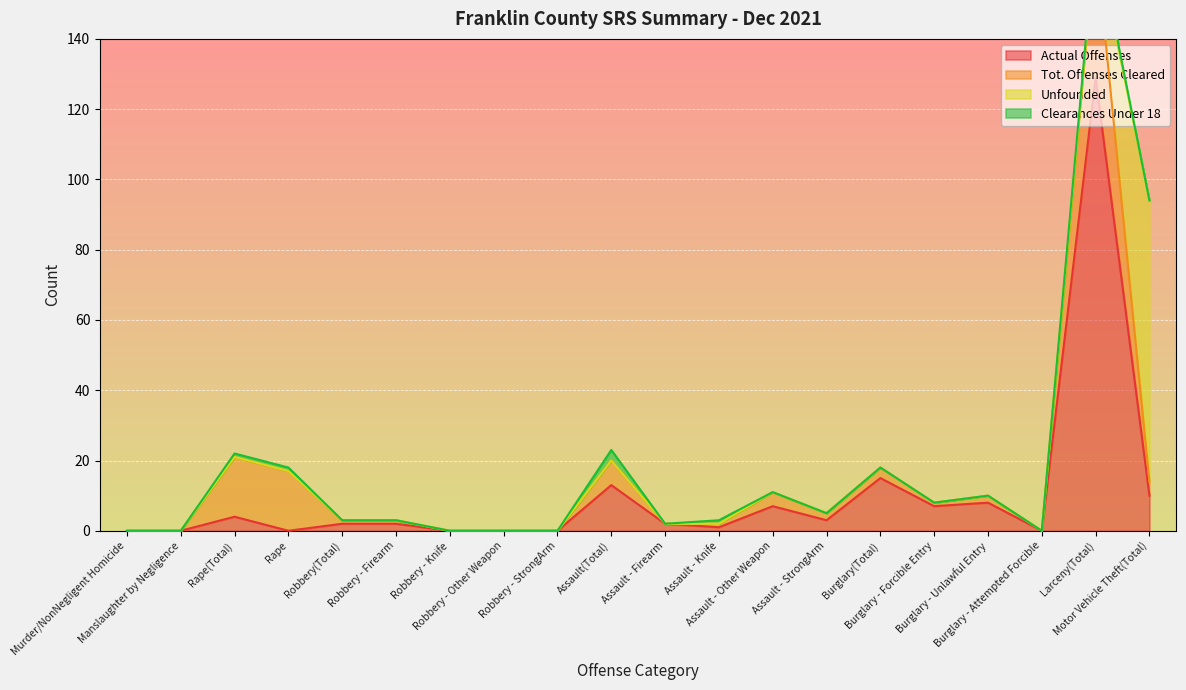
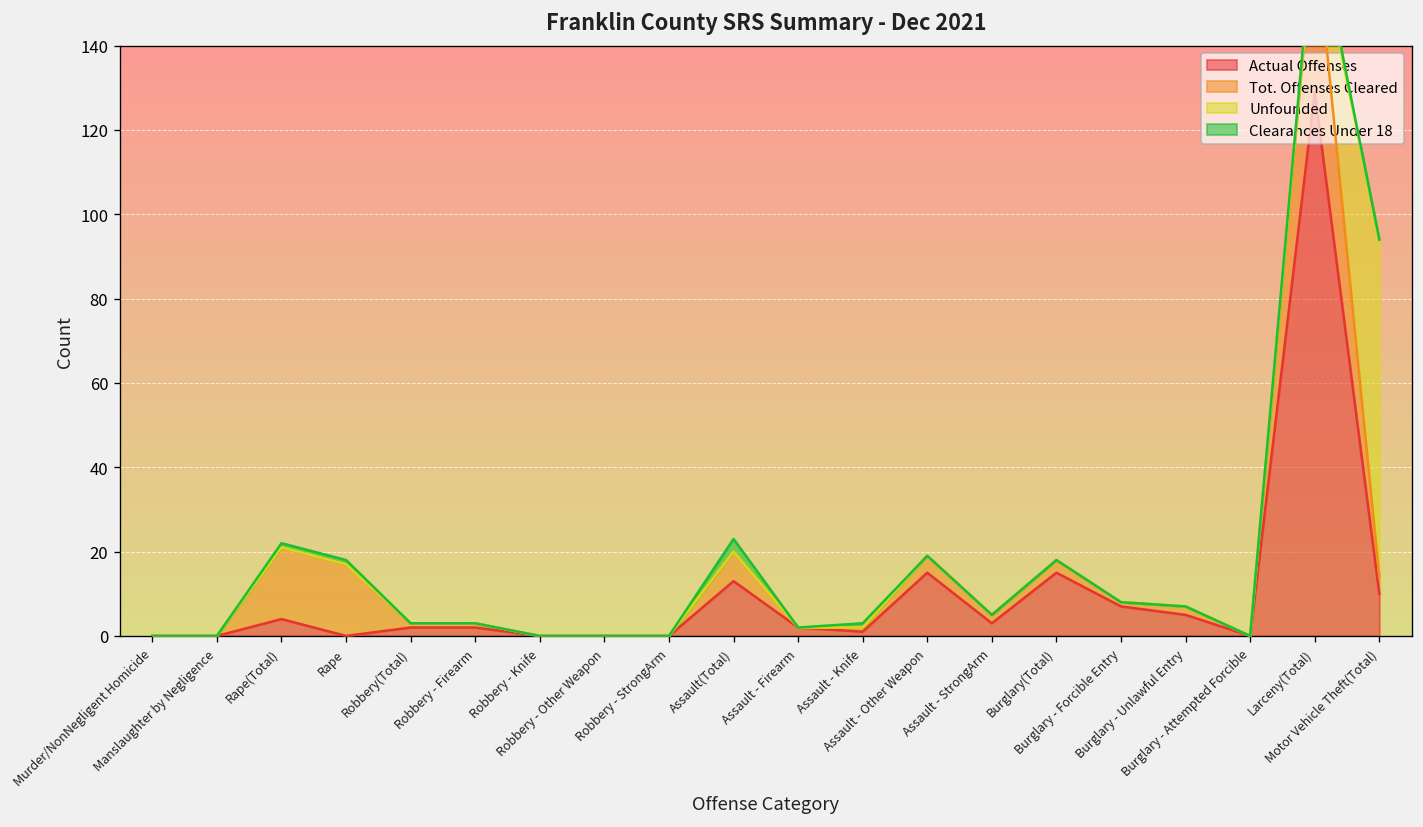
Actual Offenses, Assault - Other Weapon: 7 -> 15
Actual Offenses, Burglary - Unlawful Entry: 8 -> 5
